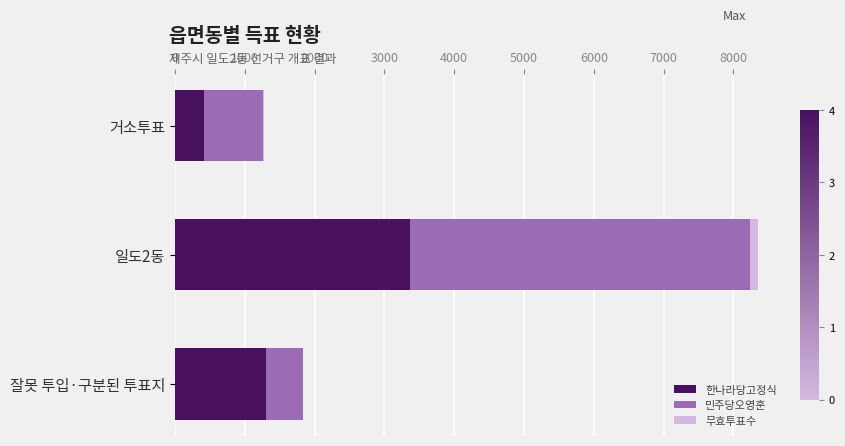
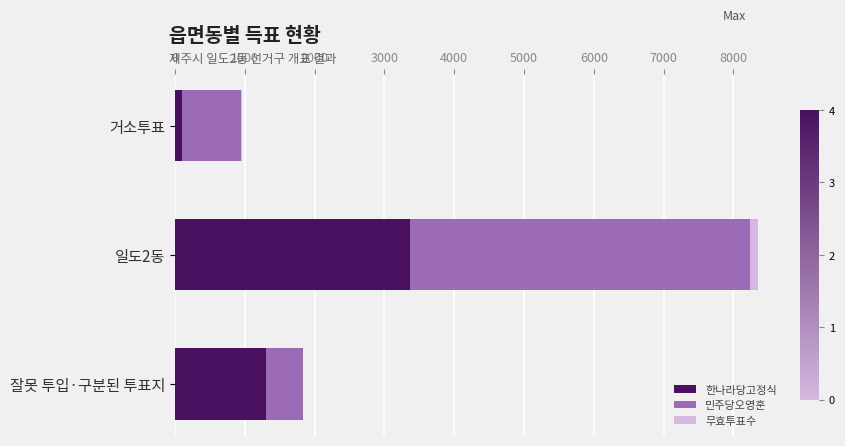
한나라당고정식, 거소투표: 400 -> 100
